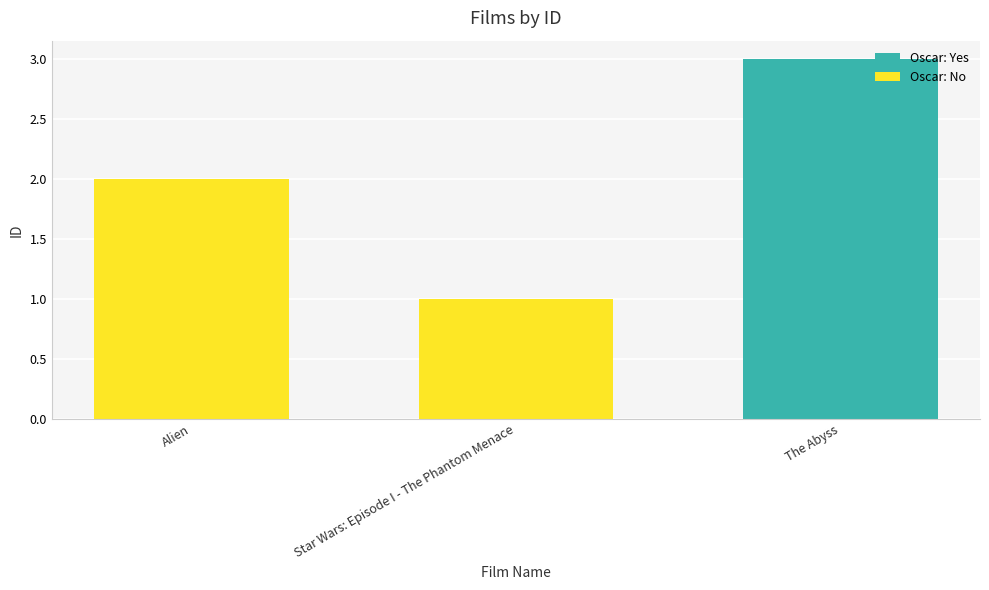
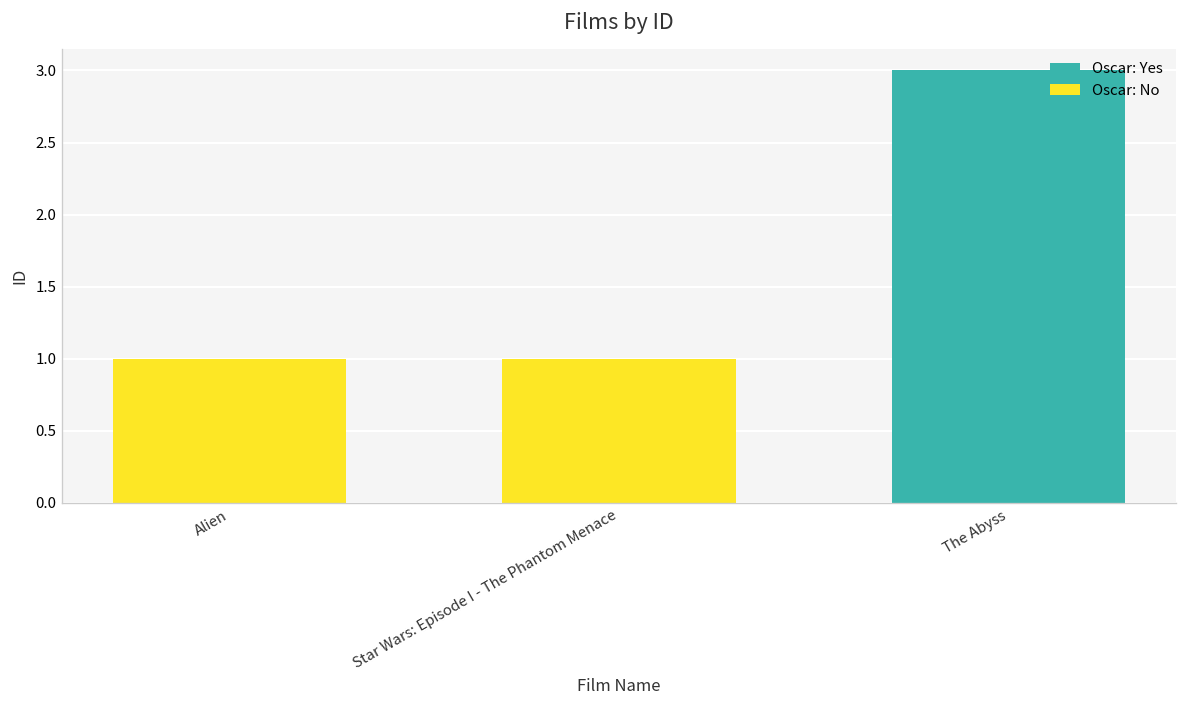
Alien: 2 -> 1
